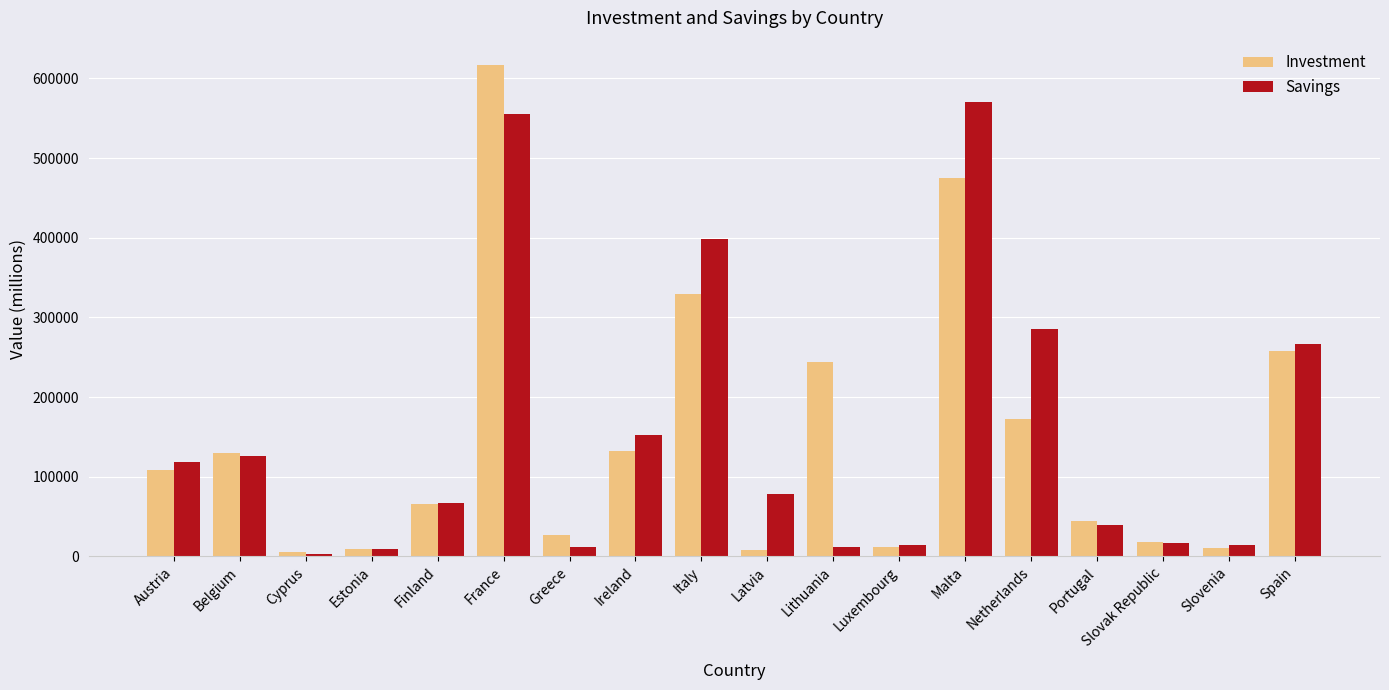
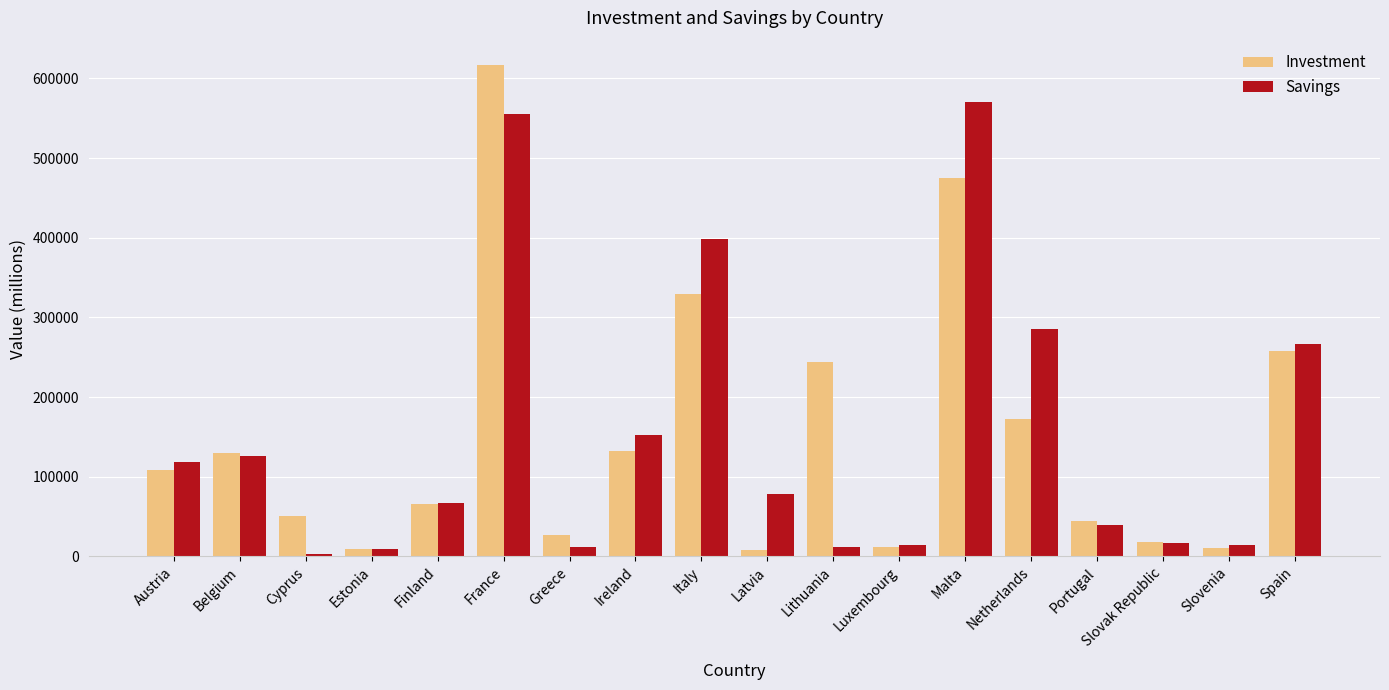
Investment, Cyprus: 10000 -> 50000
